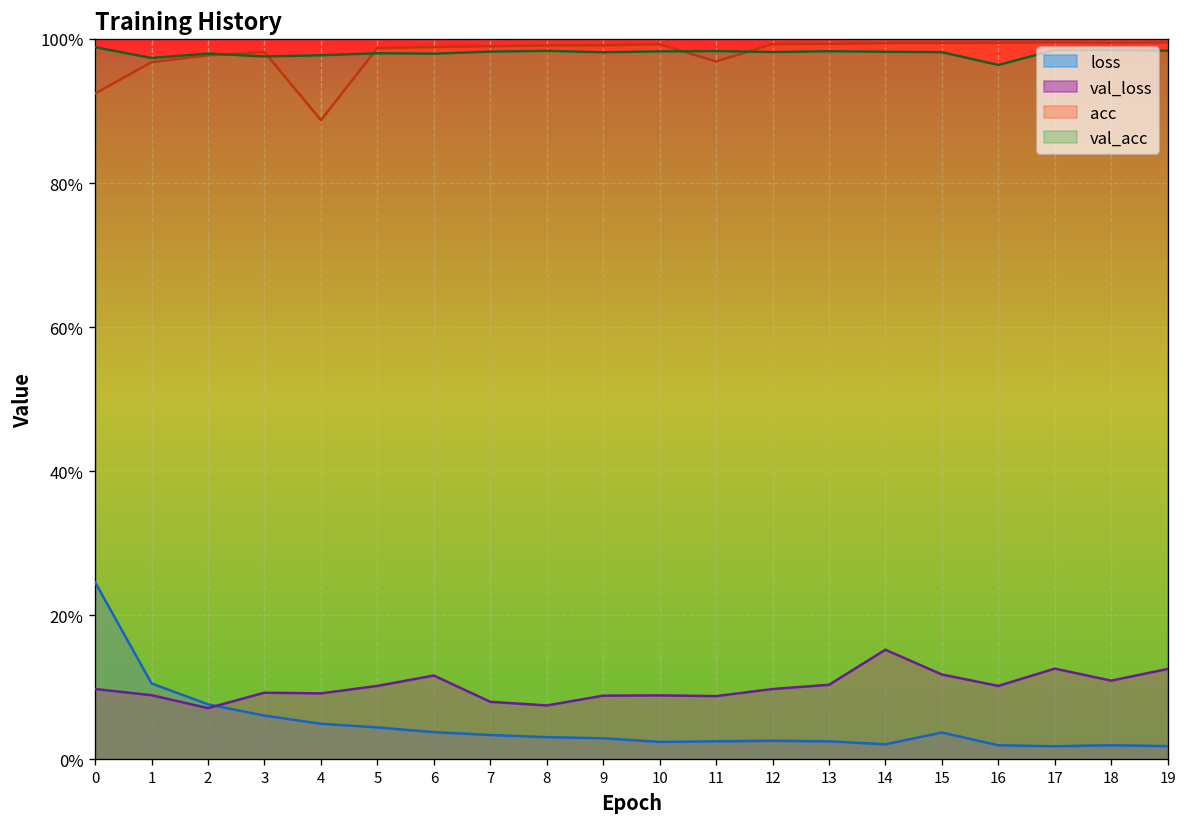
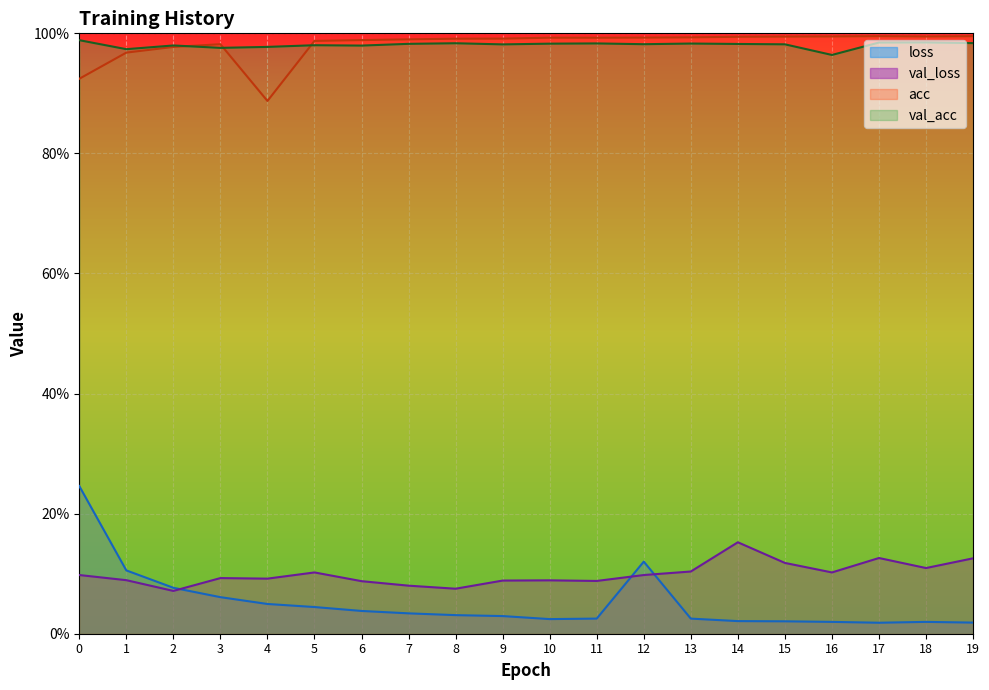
val_loss, 6: 12% -> 9%
acc, 11: 97% -> 99%
loss, 12: 3% -> 12%
loss, 15: 4% -> 2%
